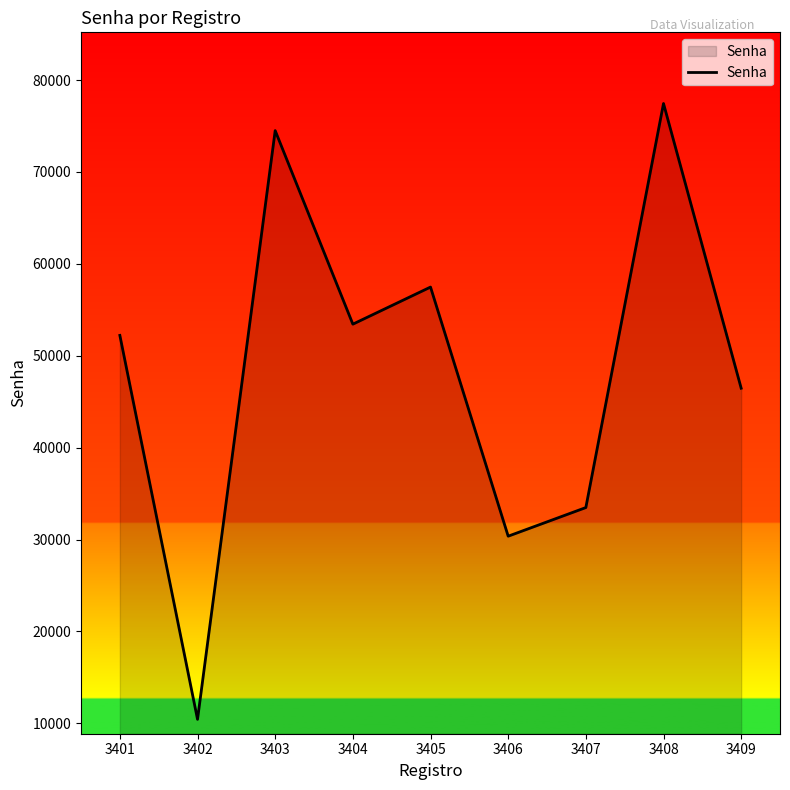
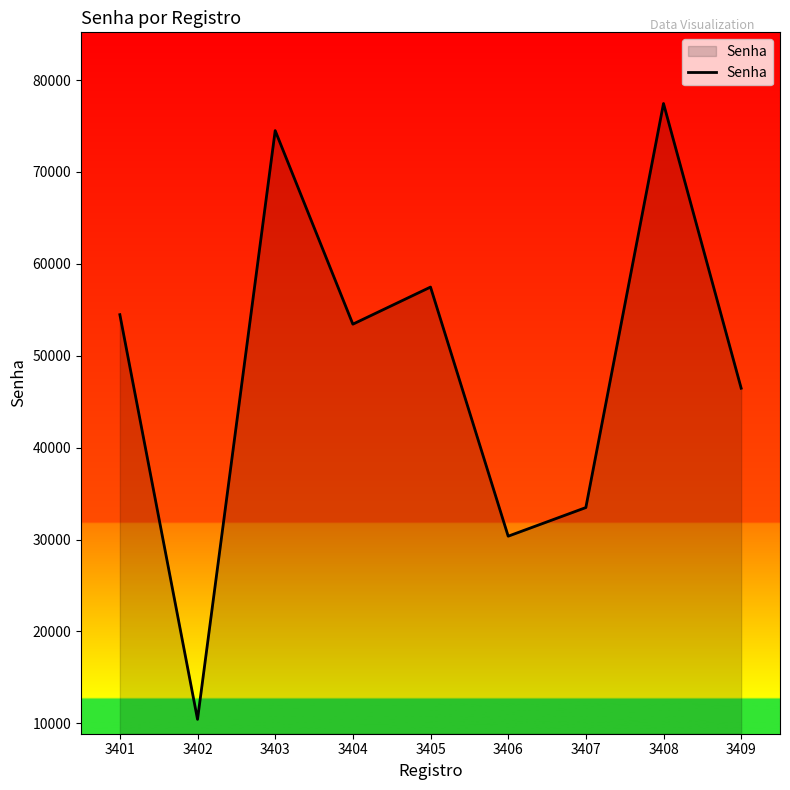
3401: 52000 -> 54000
